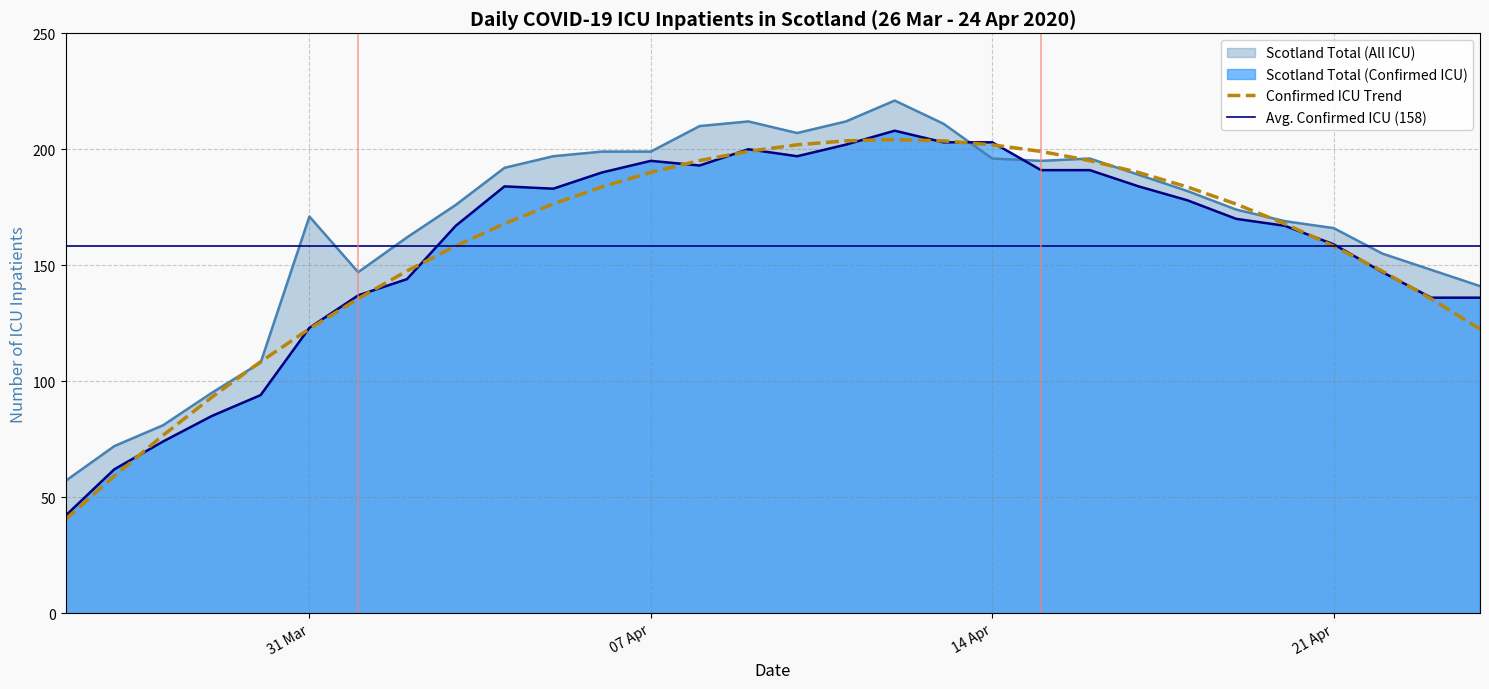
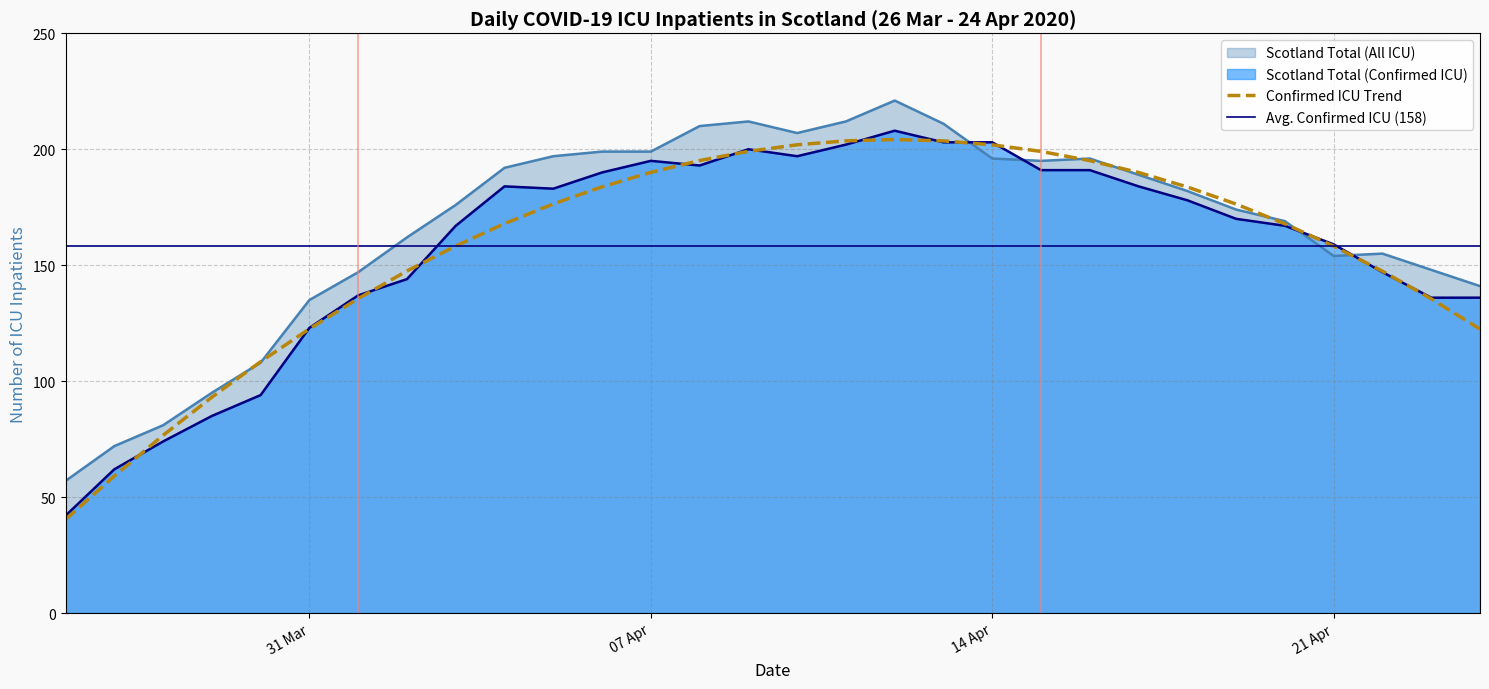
Scotland Total (All ICU), 31 Mar: 171 -> 135
Scotland Total (All ICU), 21 Apr: 166 -> 154
